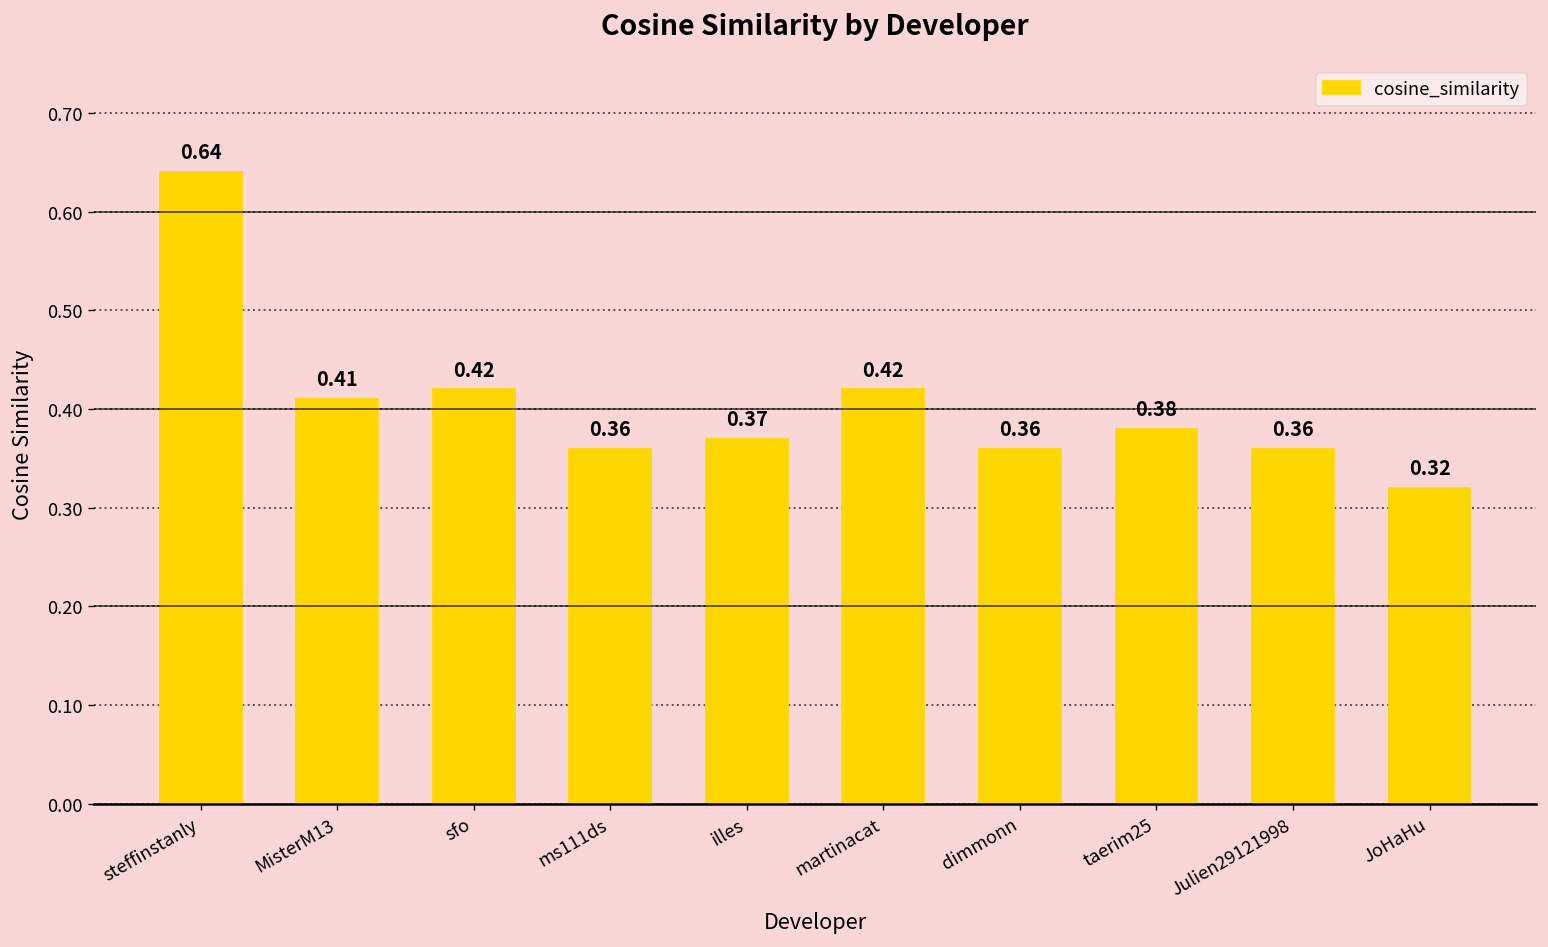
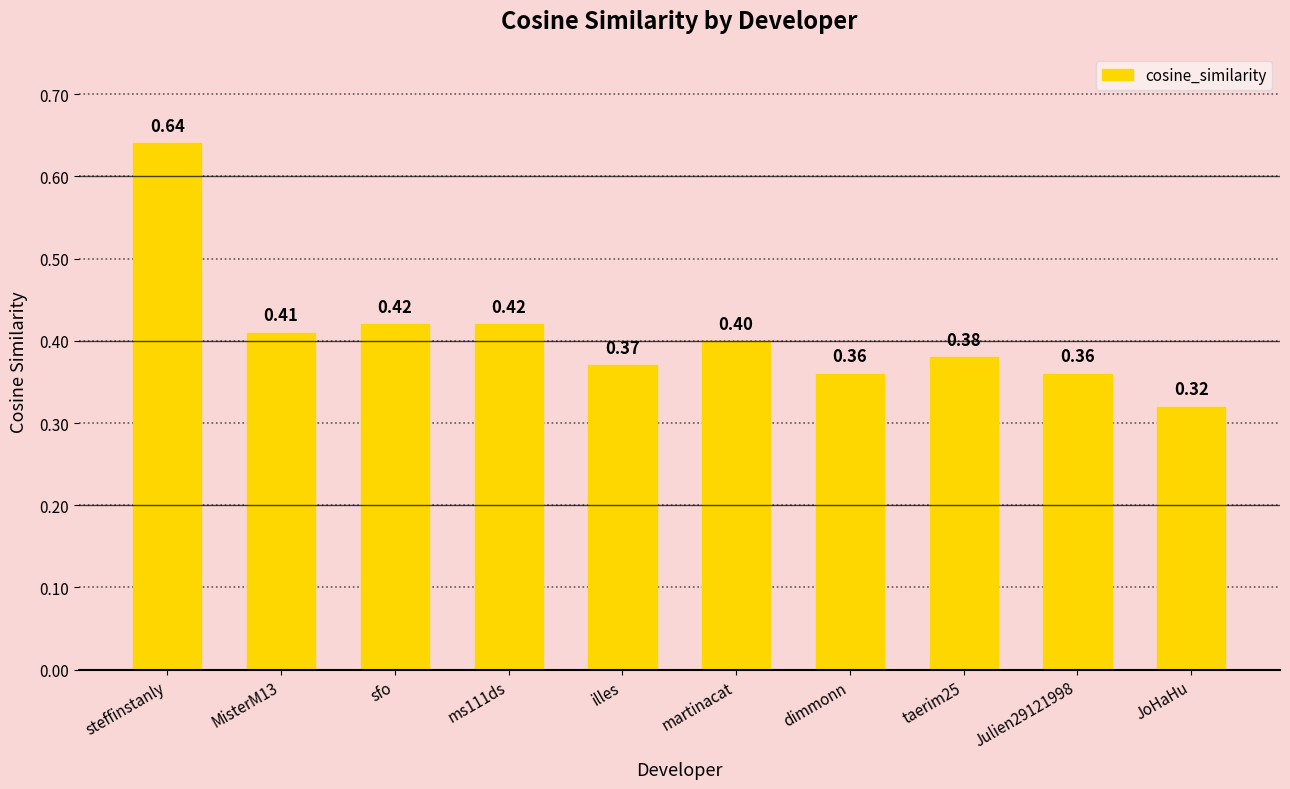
ms111ds: 0.36 -> 0.42
martinacat: 0.42 -> 0.40
